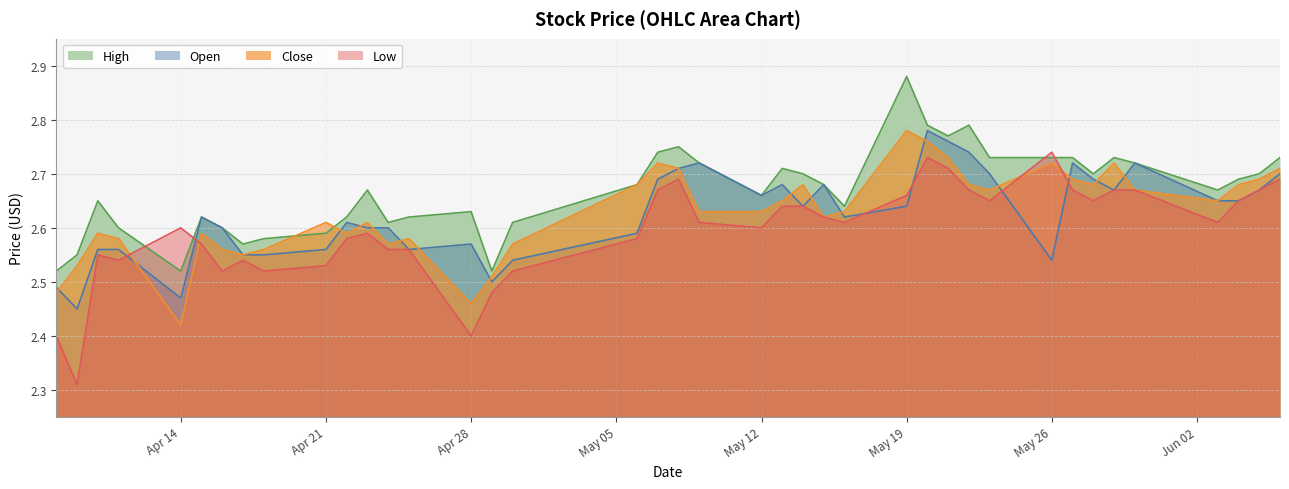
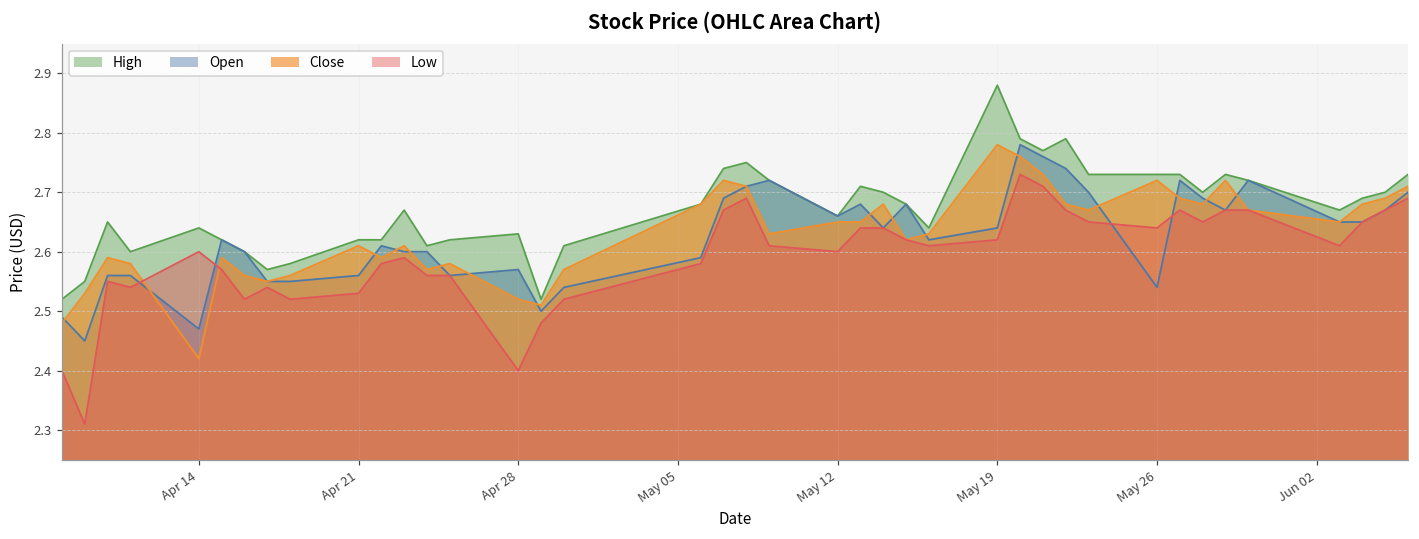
High, Apr 14: 2.52 -> 2.64
High, Apr 21: 2.59 -> 2.62
Close, Apr 28: 2.46 -> 2.52
Close, May 12: 2.63 -> 2.65
Low, May 19: 2.66 -> 2.62
Low, May 26: 2.74 -> 2.64
